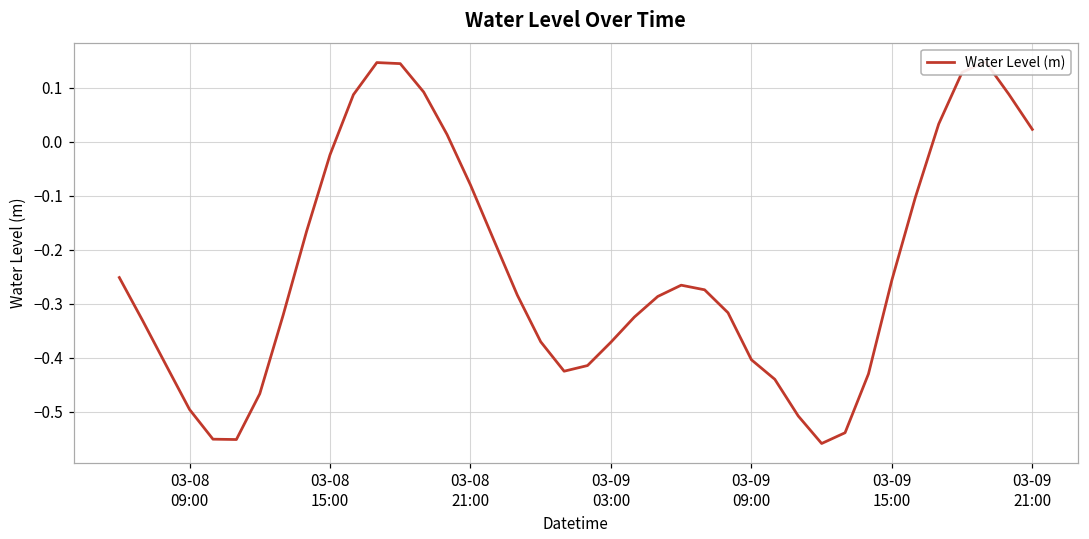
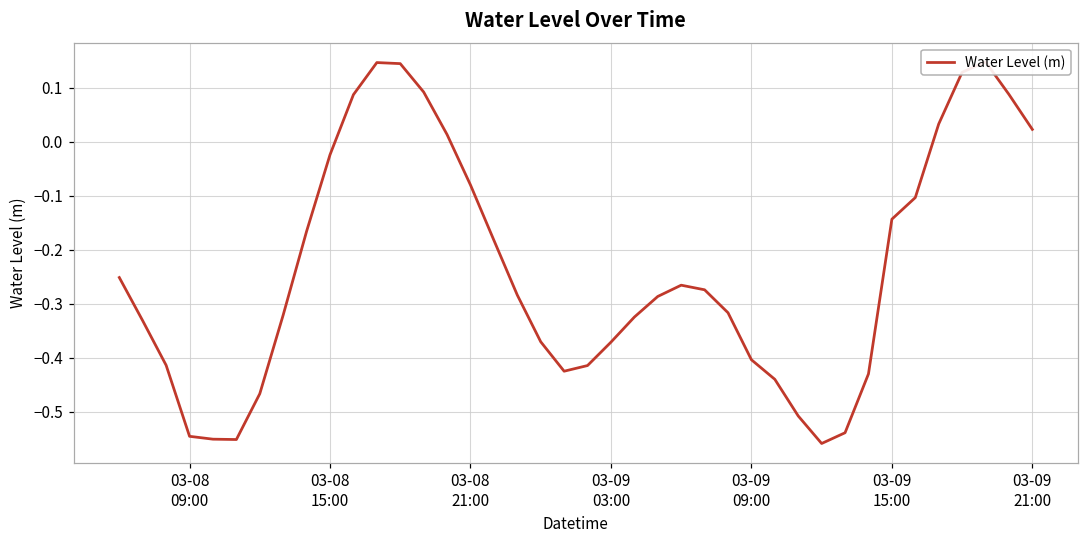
03-08 09:00: -0.50 -> -0.55
03-09 15:00: -0.26 -> -0.14
